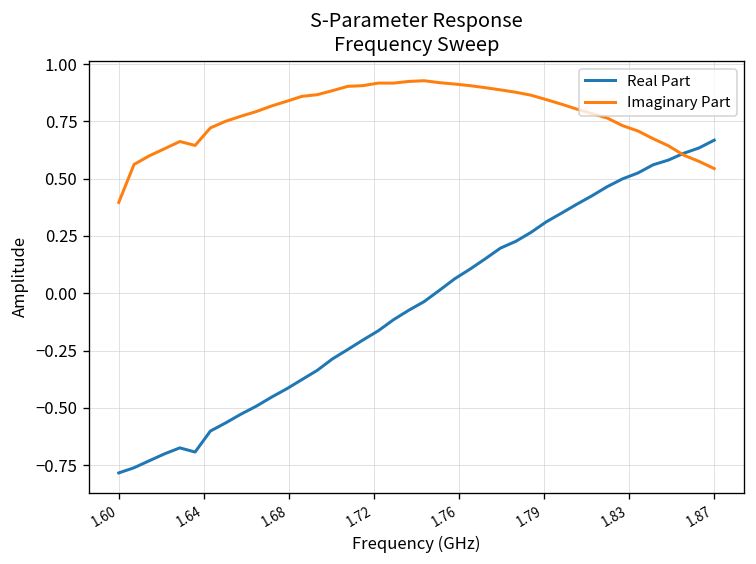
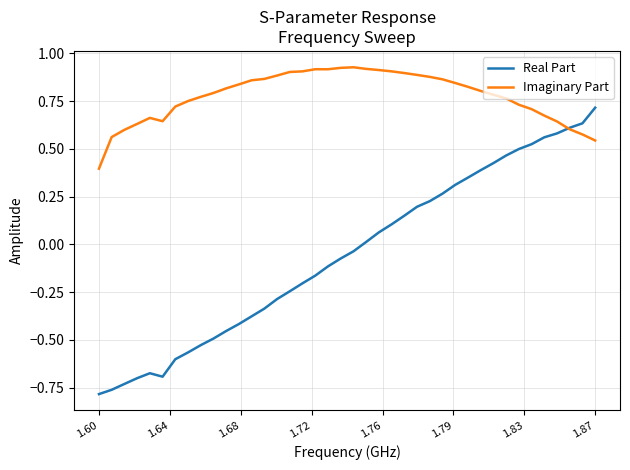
Real Part, 1.87: 0.67 -> 0.72
